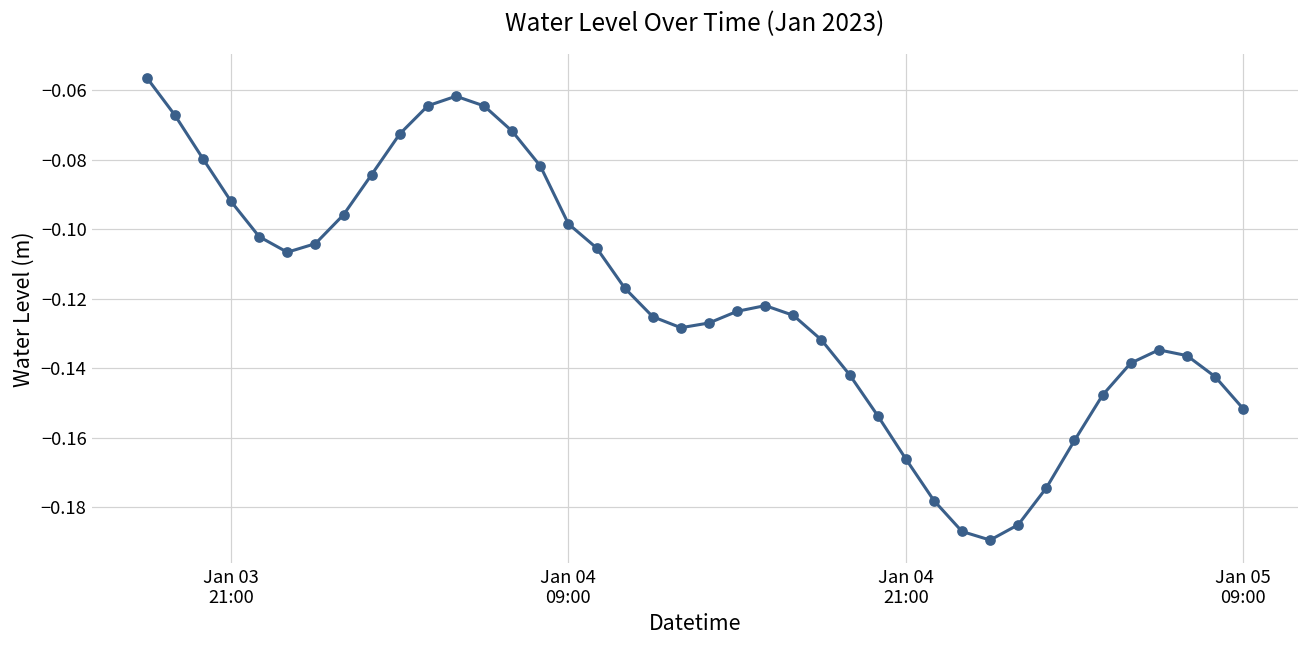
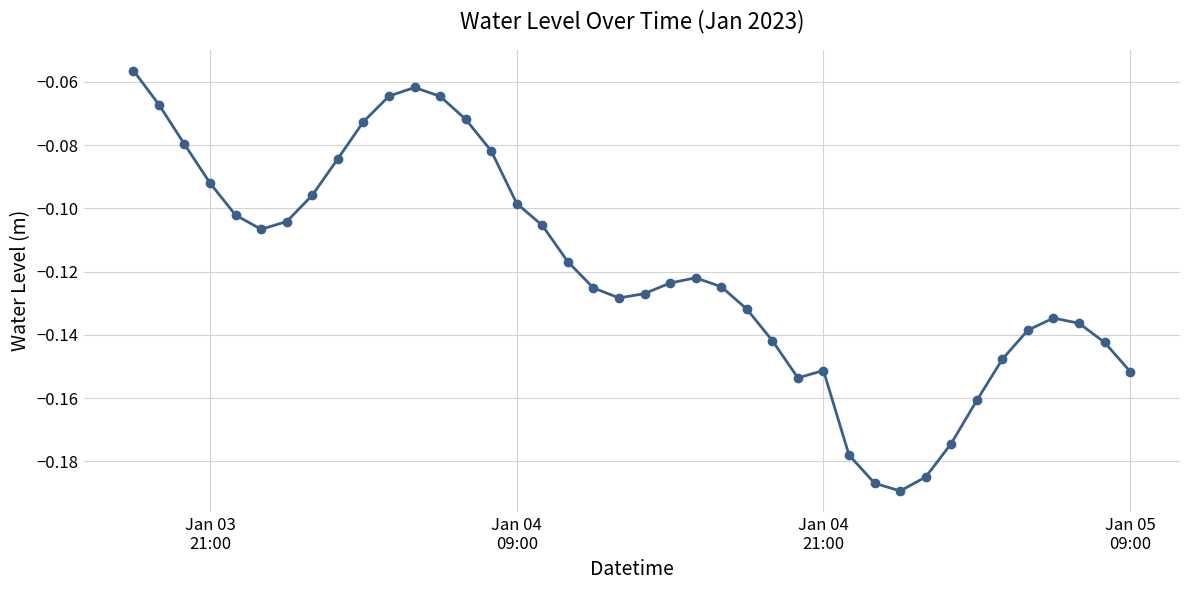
Jan 04 21:00: -0.166 -> -0.151
